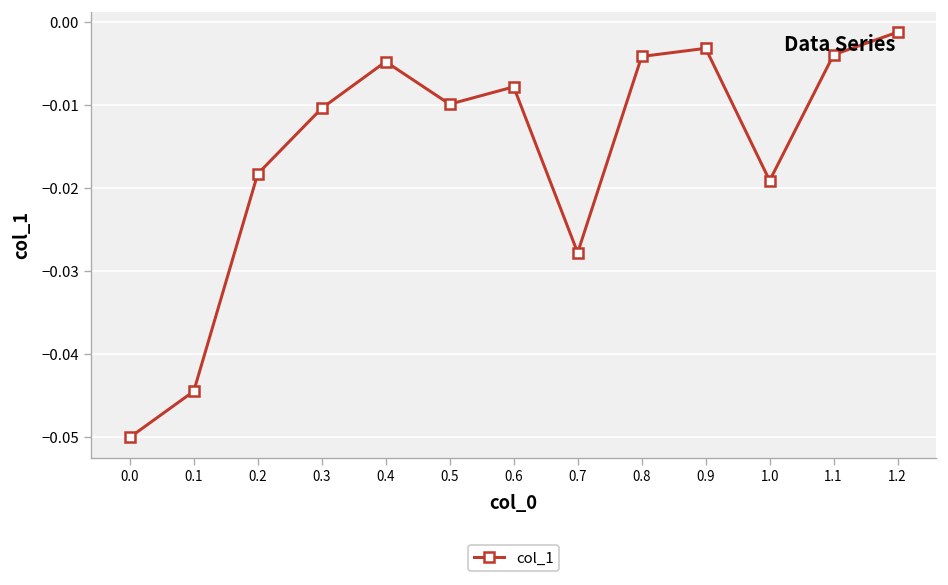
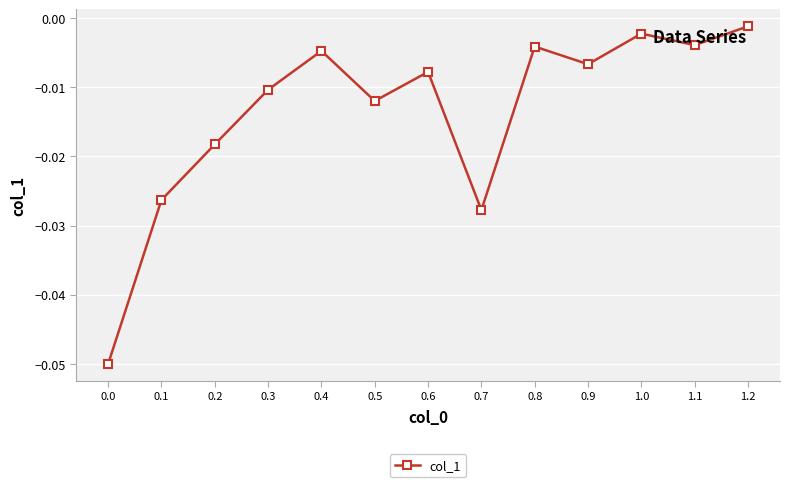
0.1: -0.044 -> -0.026
0.5: -0.010 -> -0.012
0.9: -0.003 -> -0.007
1.0: -0.019 -> -0.002
